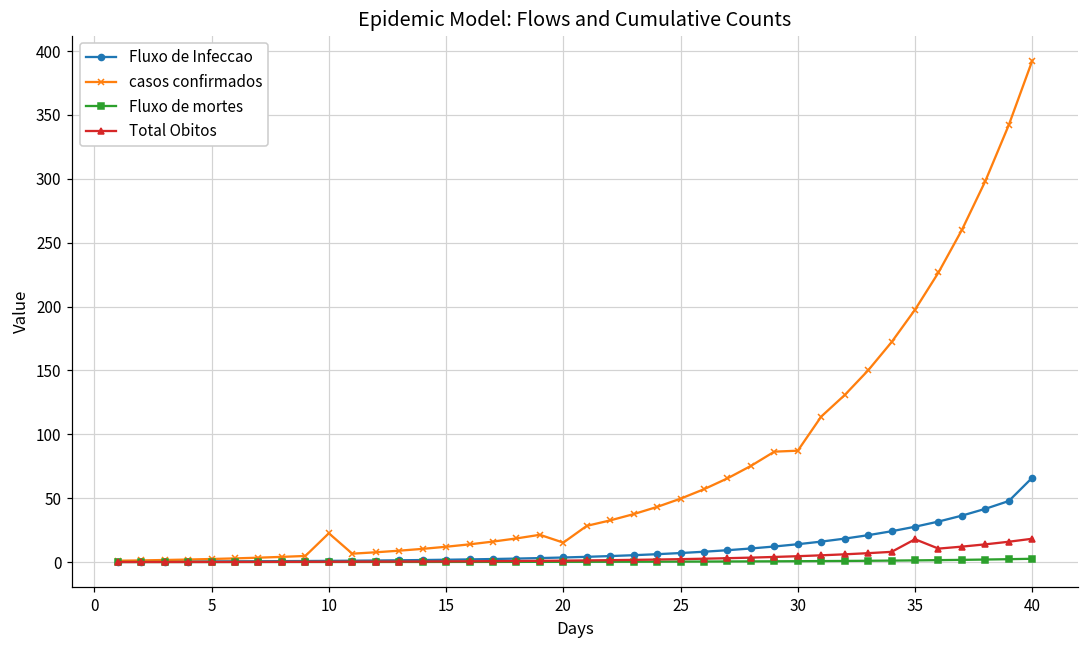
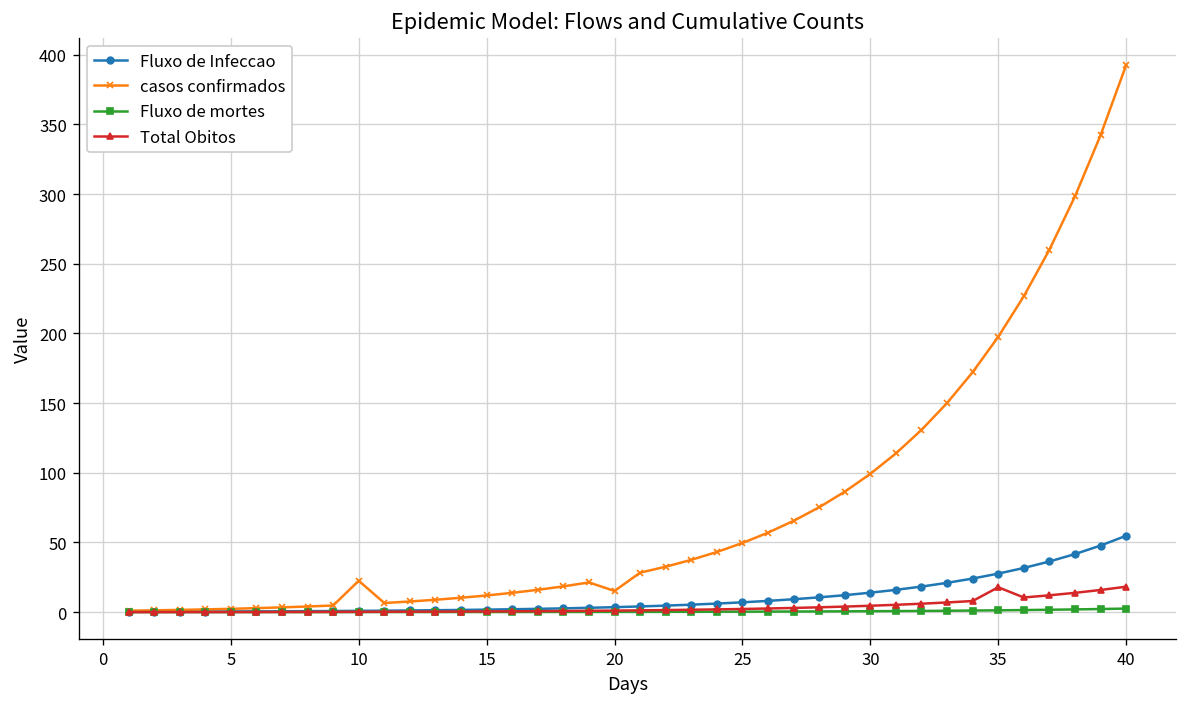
casos confirmados, 30: 87 -> 99
Fluxo de Infeccao, 40: 66 -> 55
